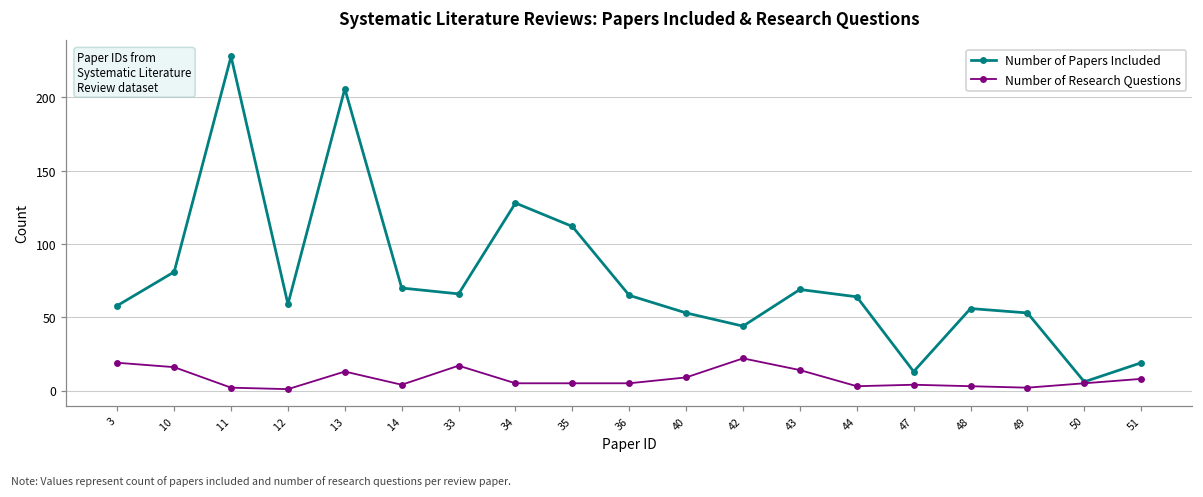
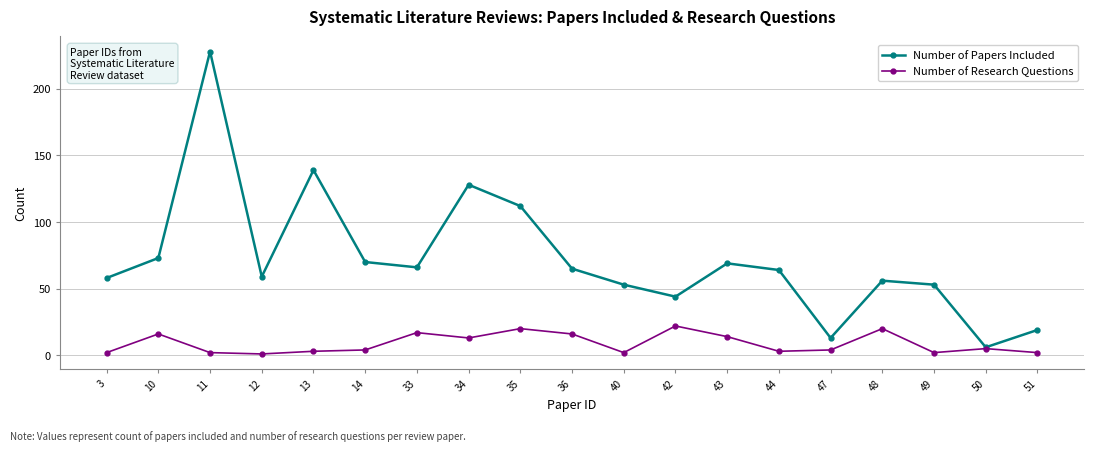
Number of Research Questions, 3: 19 -> 2
Number of Papers Included, 10: 81 -> 73
Number of Papers Included, 13: 206 -> 139
Number of Research Questions, 13: 13 -> 3
Number of Research Questions, 34: 5 -> 13
Number of Research Questions, 35: 5 -> 20
Number of Research Questions, 36: 5 -> 16
Number of Research Questions, 40: 9 -> 2
Number of Research Questions, 48: 3 -> 20
Number of Research Questions, 51: 8 -> 2
